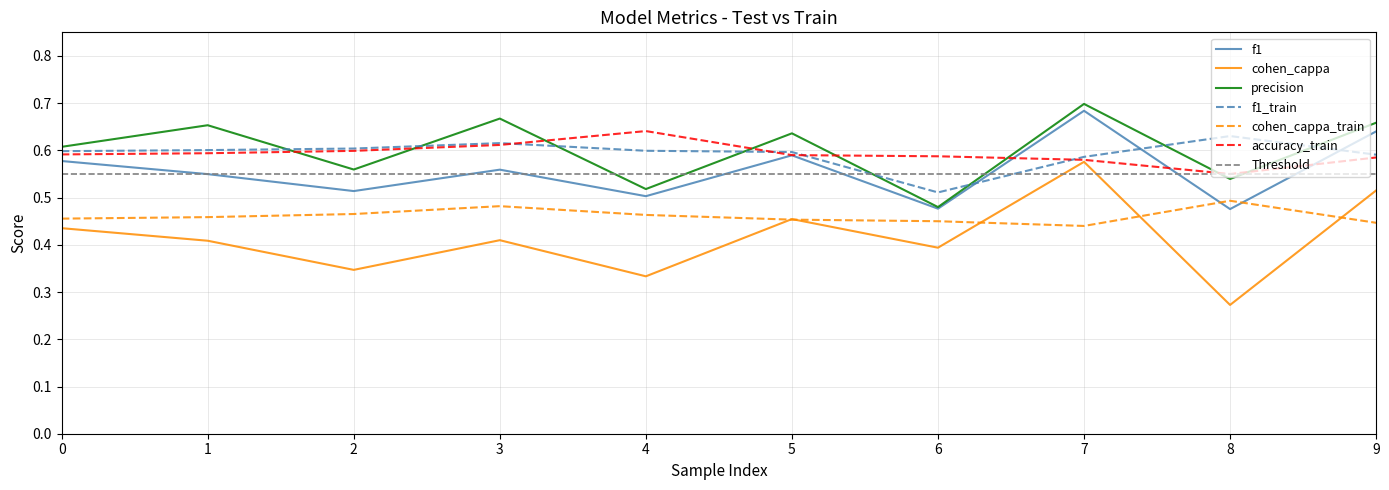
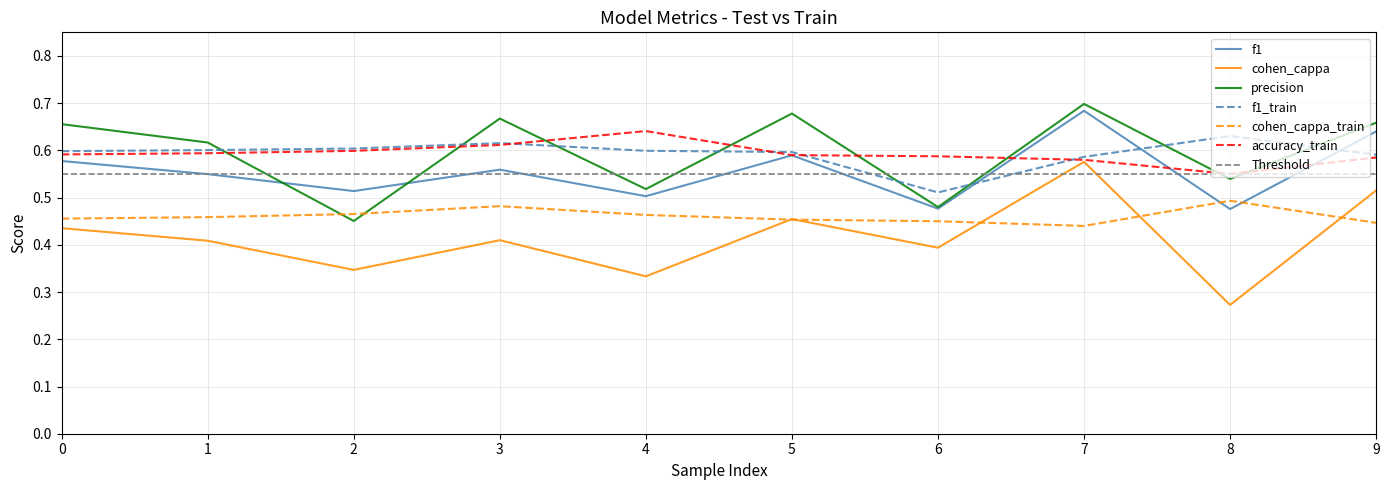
precision, 0: 0.61 -> 0.66
precision, 1: 0.65 -> 0.62
precision, 2: 0.56 -> 0.45
precision, 5: 0.64 -> 0.68
